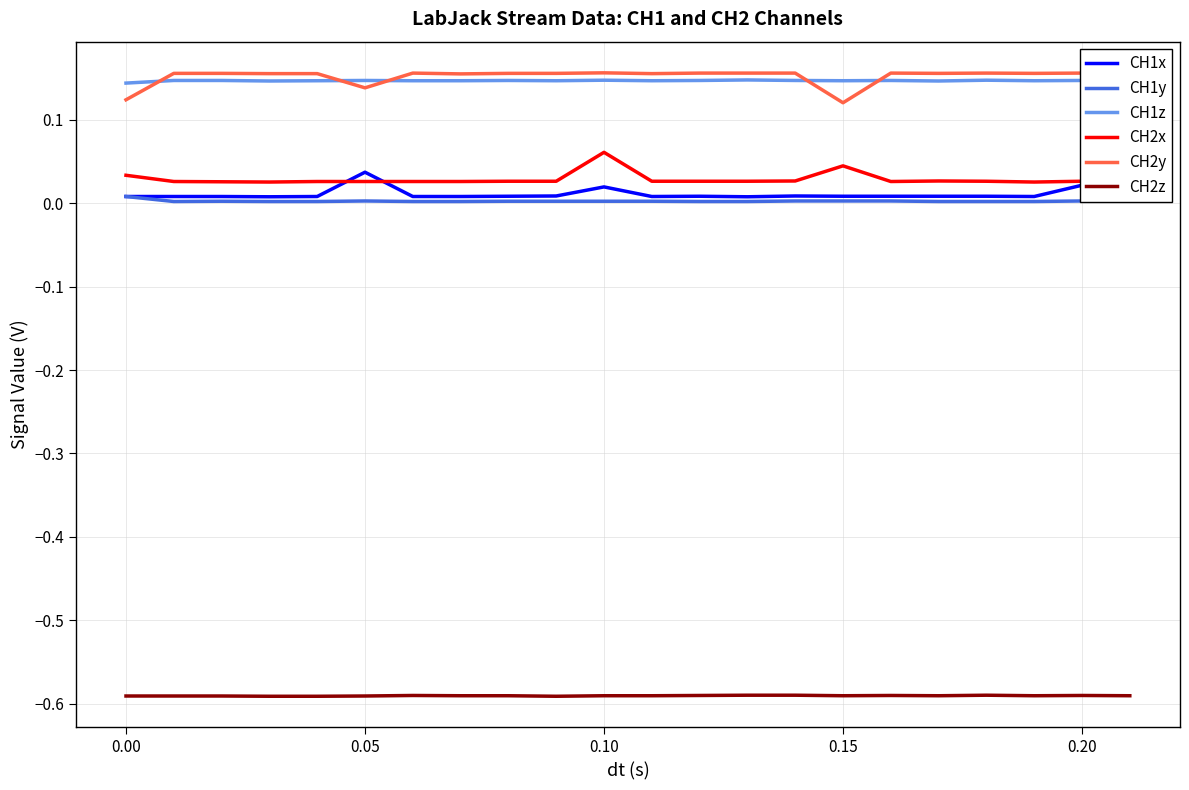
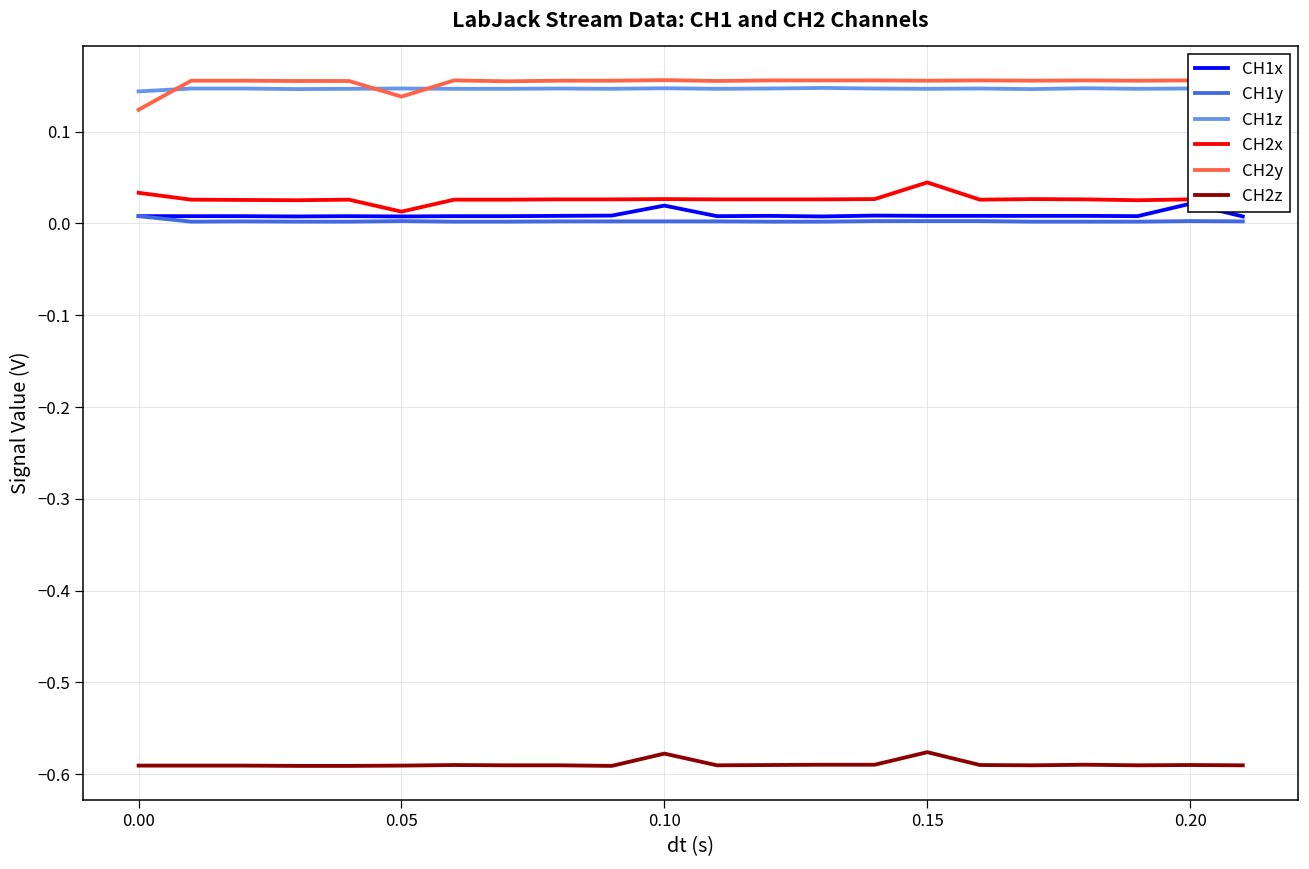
CH1x, 0.05: 0.04 -> 0.01
CH2x, 0.05: 0.03 -> 0.01
CH2x, 0.10: 0.06 -> 0.03
CH2z, 0.10: -0.59 -> -0.58
CH2y, 0.15: 0.12 -> 0.16
CH2z, 0.15: -0.59 -> -0.58
